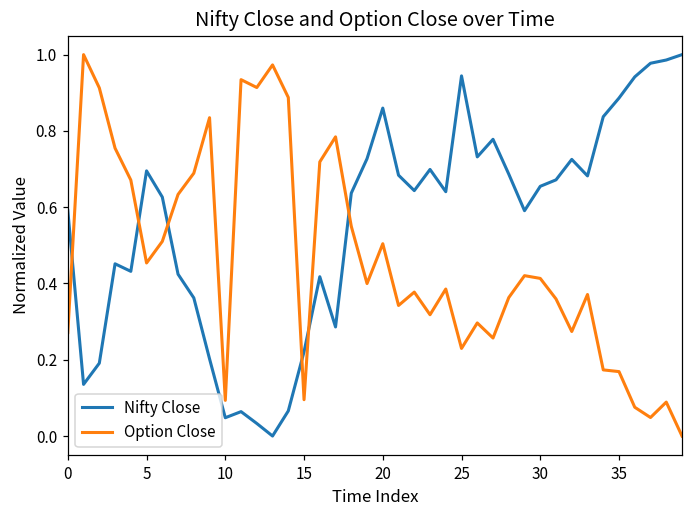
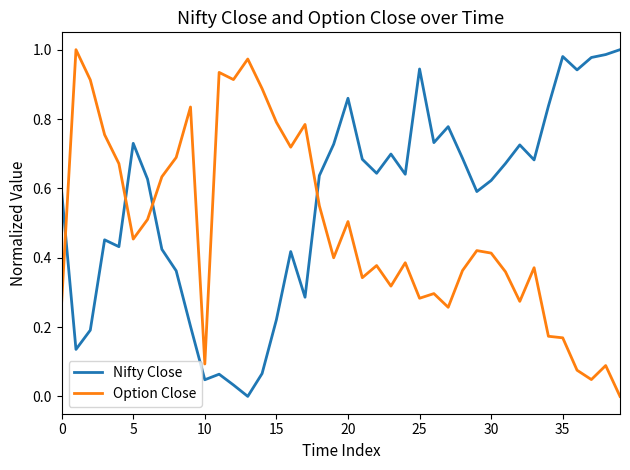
Nifty Close, 5: 0.70 -> 0.73
Option Close, 15: 0.10 -> 0.79
Option Close, 25: 0.23 -> 0.28
Nifty Close, 30: 0.65 -> 0.62
Nifty Close, 35: 0.89 -> 0.98
